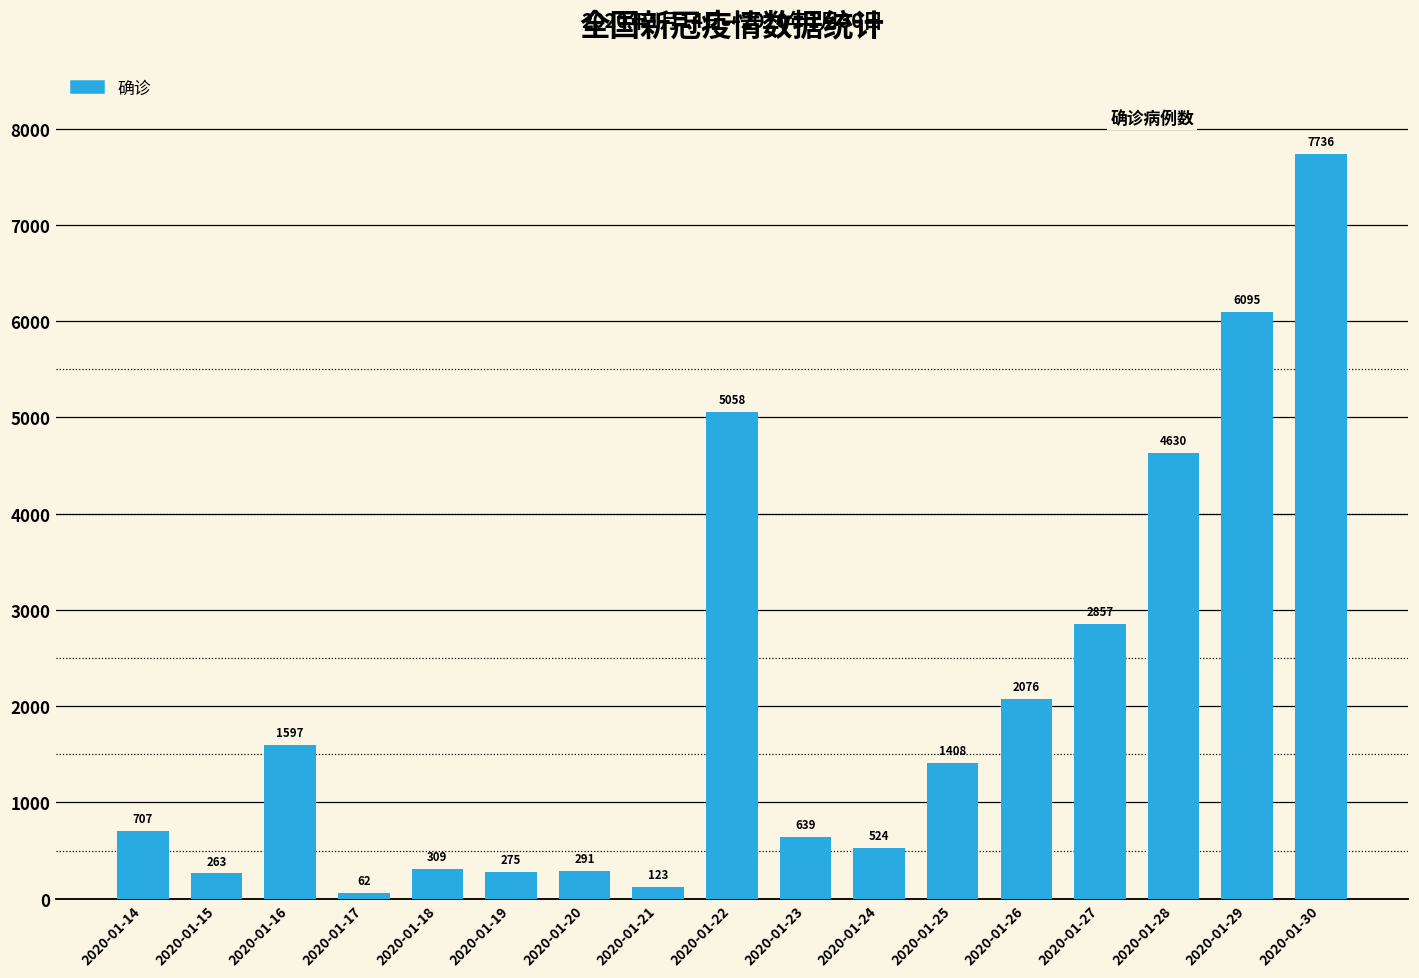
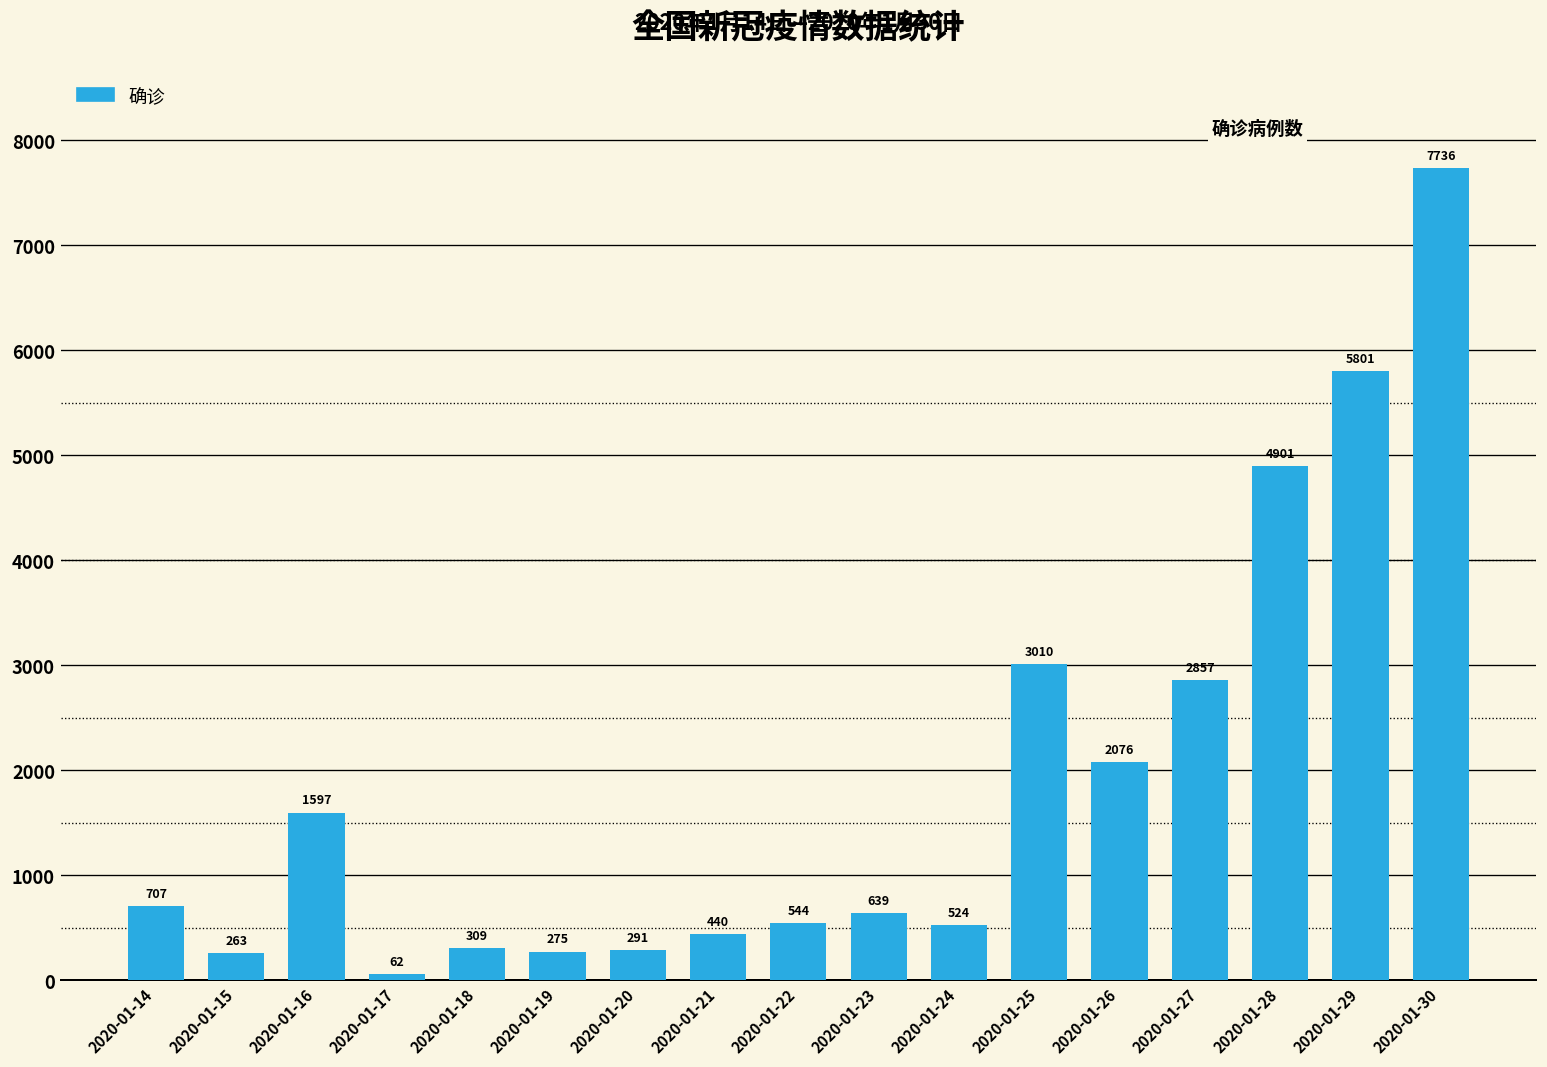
2020-01-21: 123 -> 440
2020-01-22: 5058 -> 544
2020-01-25: 1408 -> 3010
2020-01-28: 4630 -> 4901
2020-01-29: 6095 -> 5801
